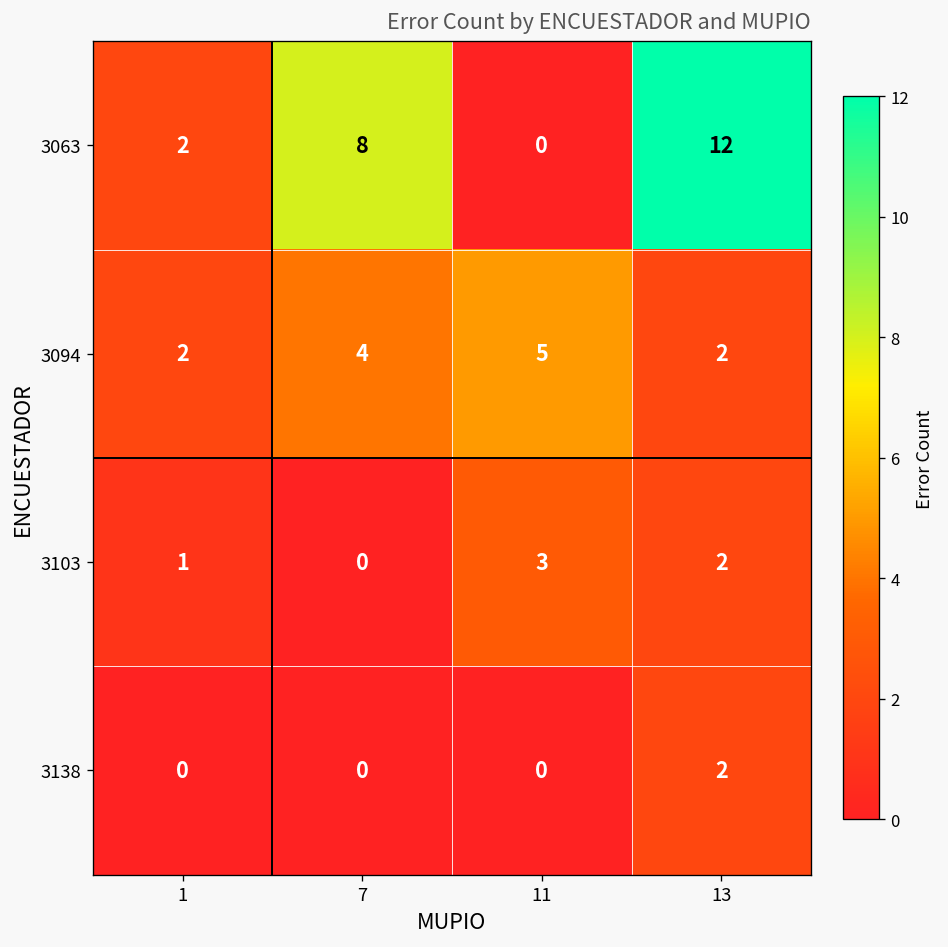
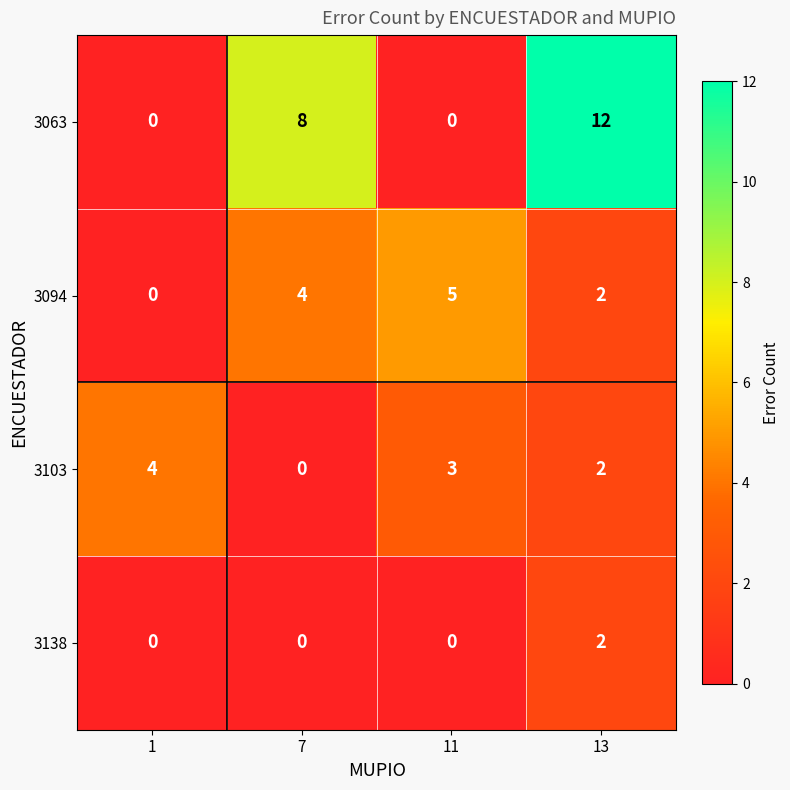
3063, 1: 2 -> 0
3094, 1: 2 -> 0
3103, 1: 1 -> 4
